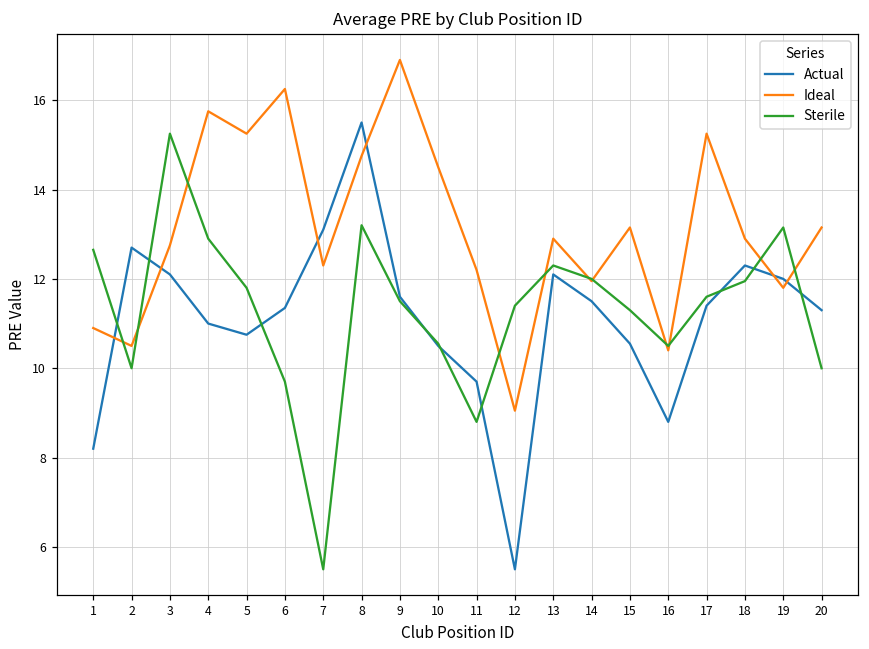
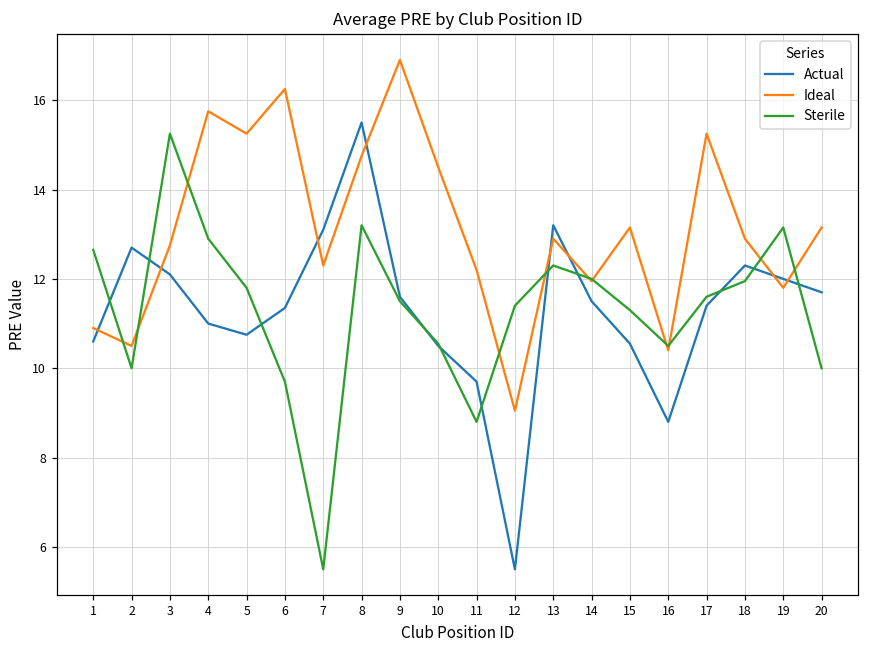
Actual, 1: 8.2 -> 10.6
Actual, 13: 12.1 -> 13.2
Actual, 20: 11.3 -> 11.7
